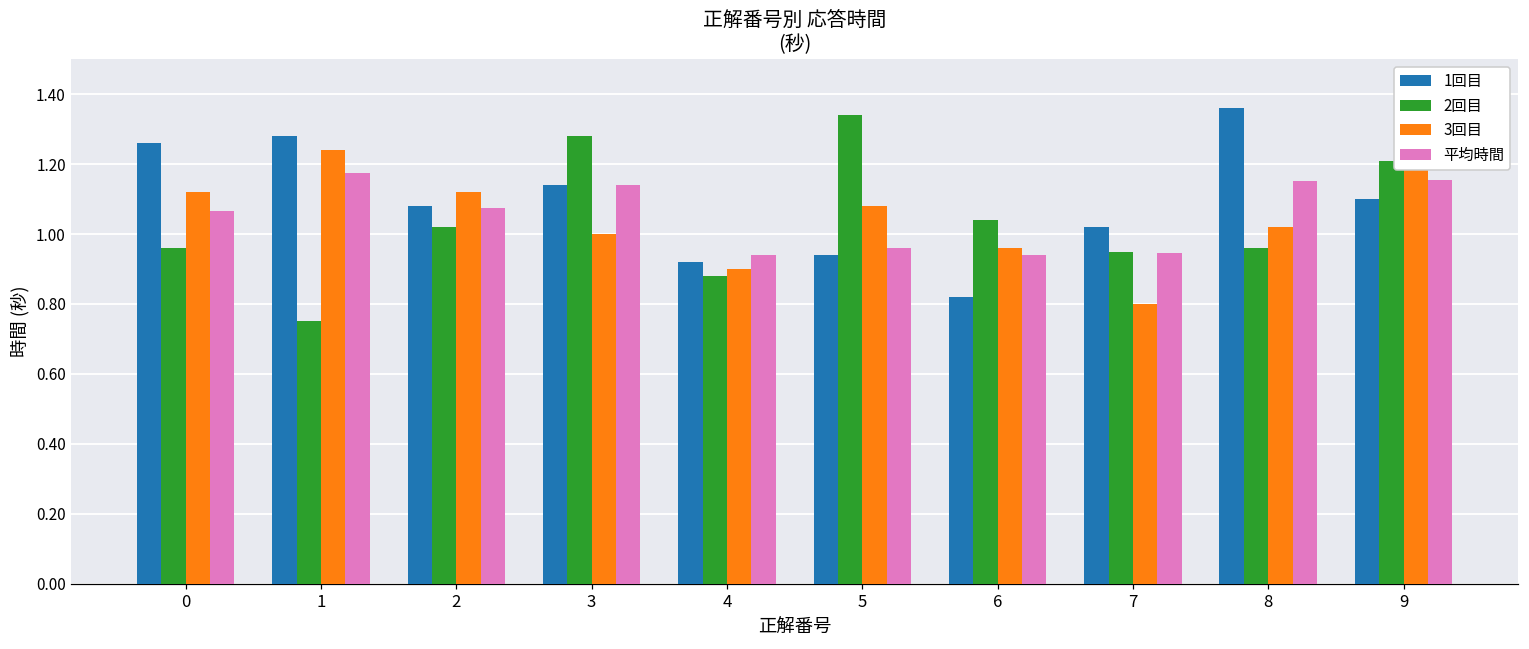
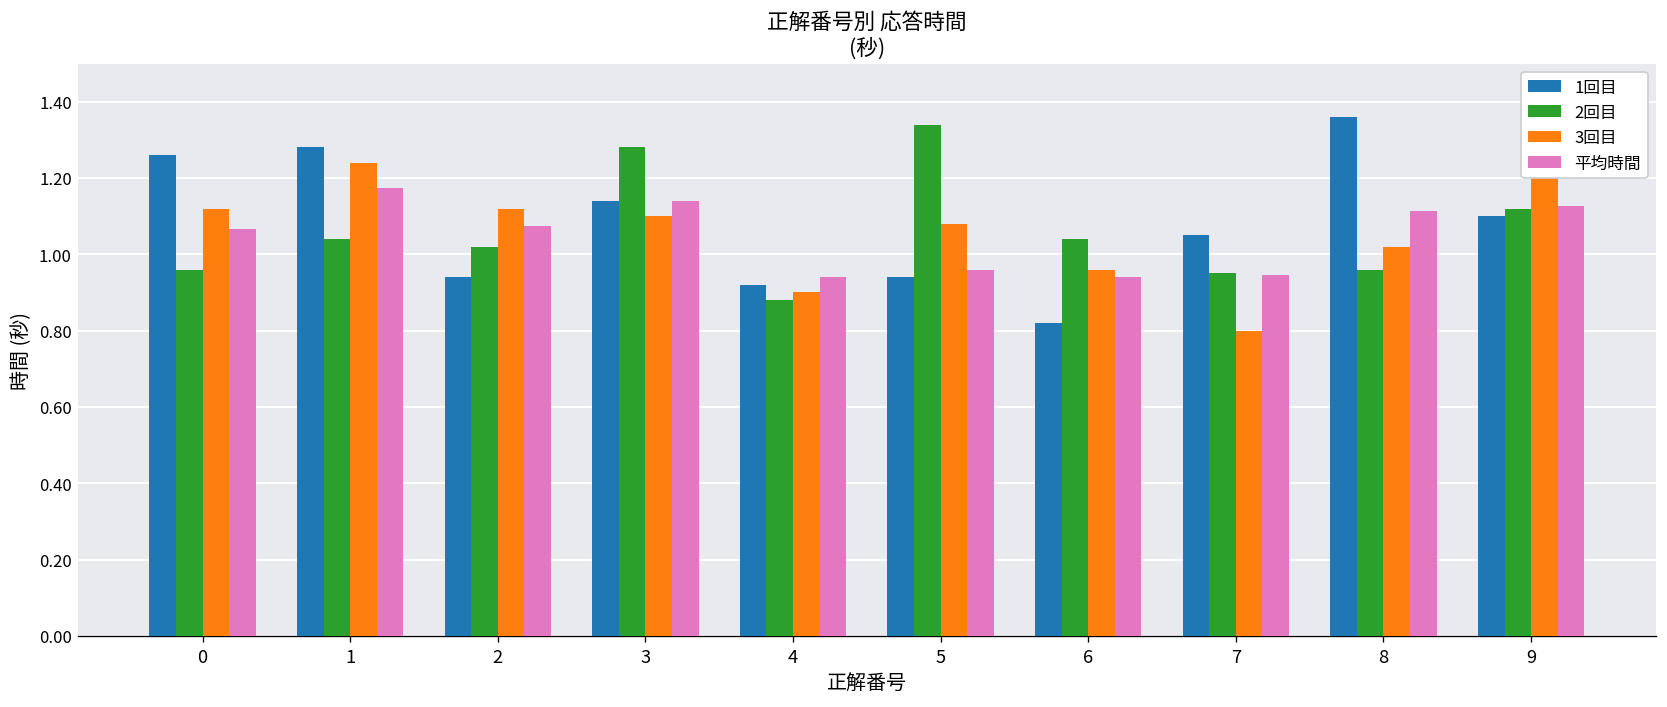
2回目, 1: 0.75 -> 1.04
1回目, 2: 1.08 -> 0.94
3回目, 3: 1.0 -> 1.1
1回目, 7: 1.02 -> 1.05
平均時間, 8: 1.15 -> 1.11
2回目, 9: 1.21 -> 1.12
平均時間, 9: 1.15 -> 1.13
